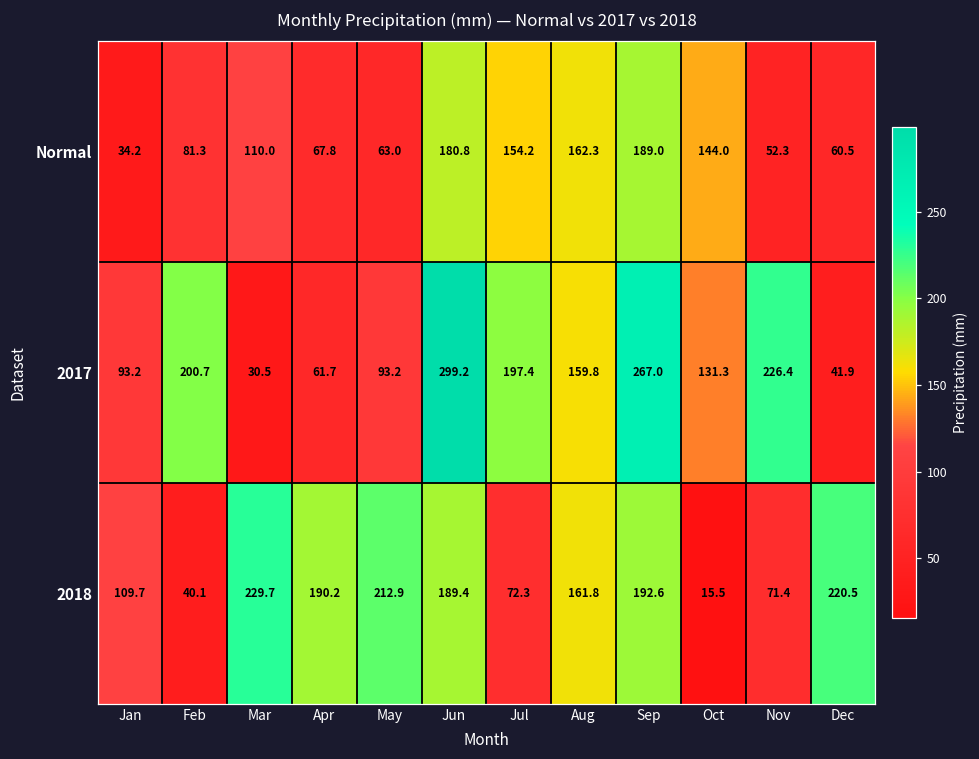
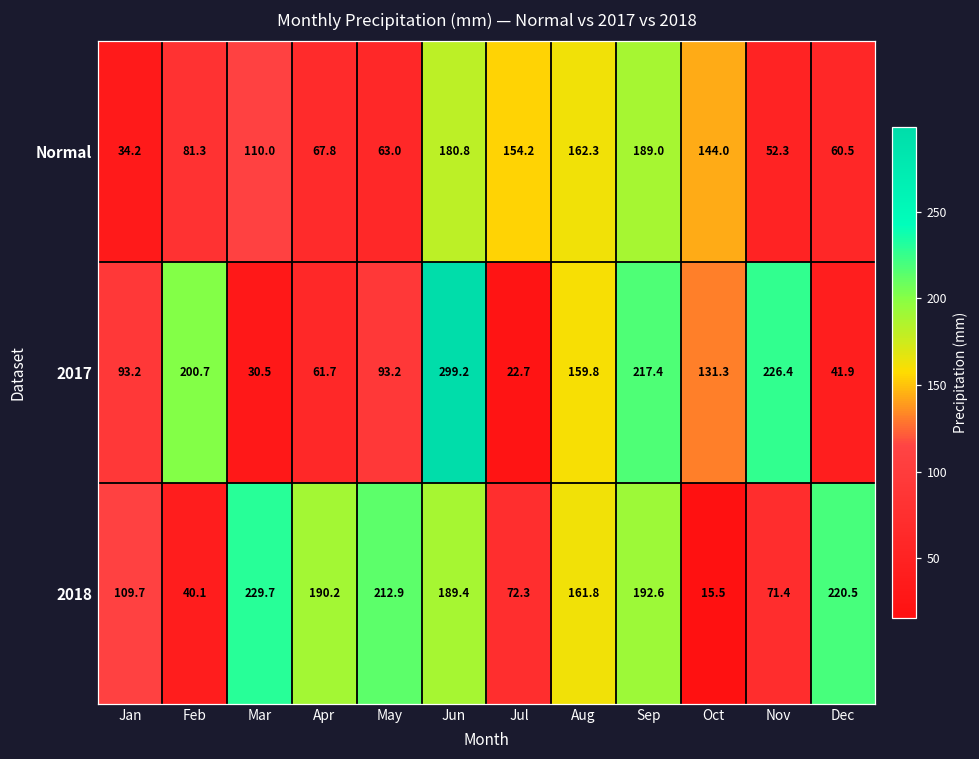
2017, Jul: 197.4 -> 22.7
2017, Sep: 267.0 -> 217.4
